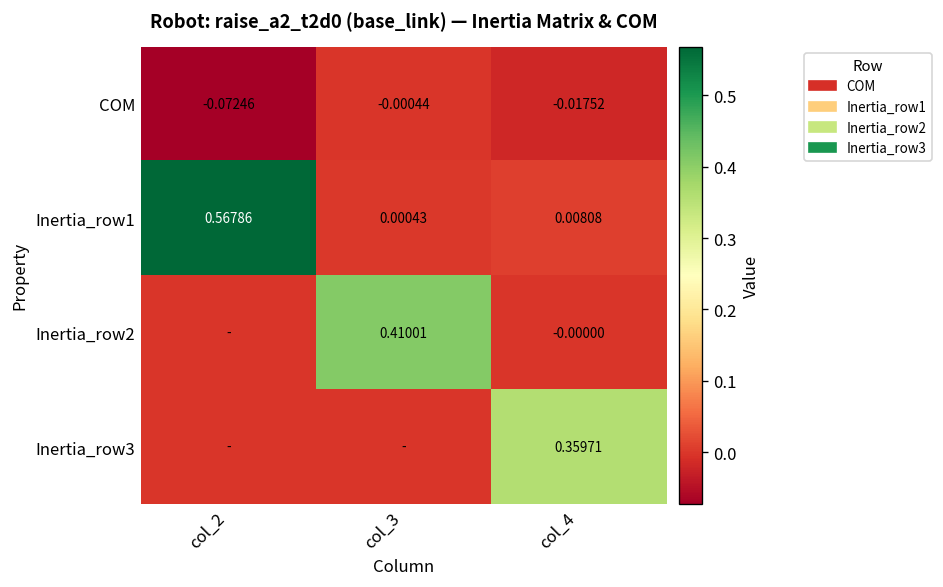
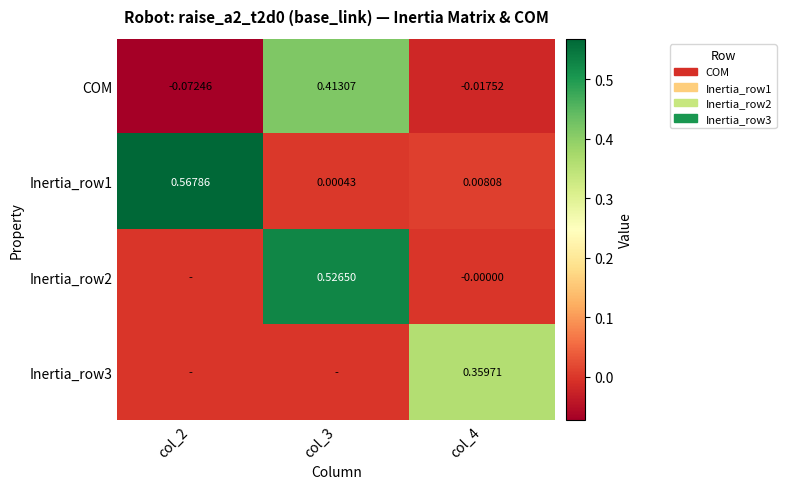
COM, col_3: -0.00044 -> 0.41307
Inertia_row2, col_3: 0.41001 -> 0.52650
